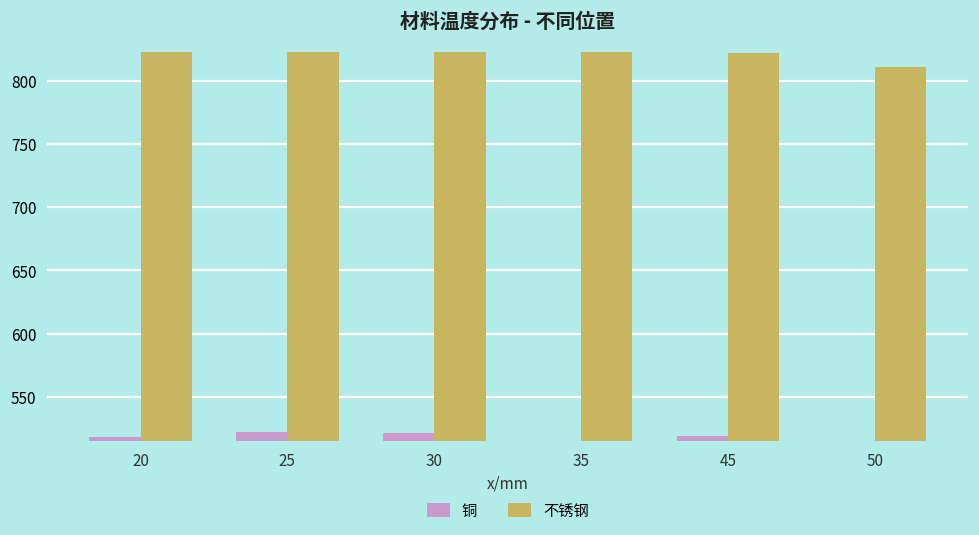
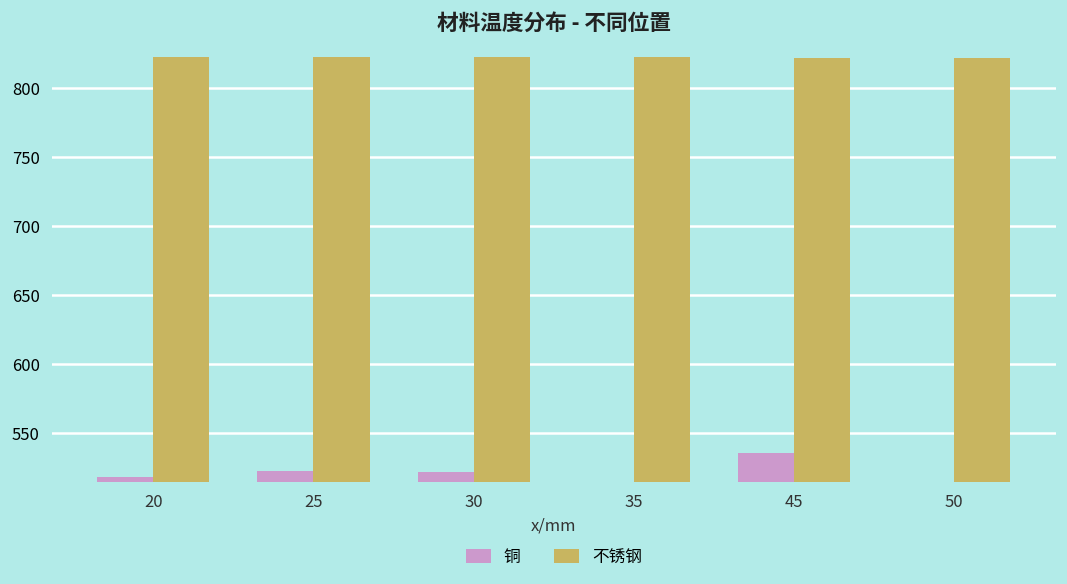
铜, 45: 519 -> 536
不锈钢, 50: 810 -> 822
